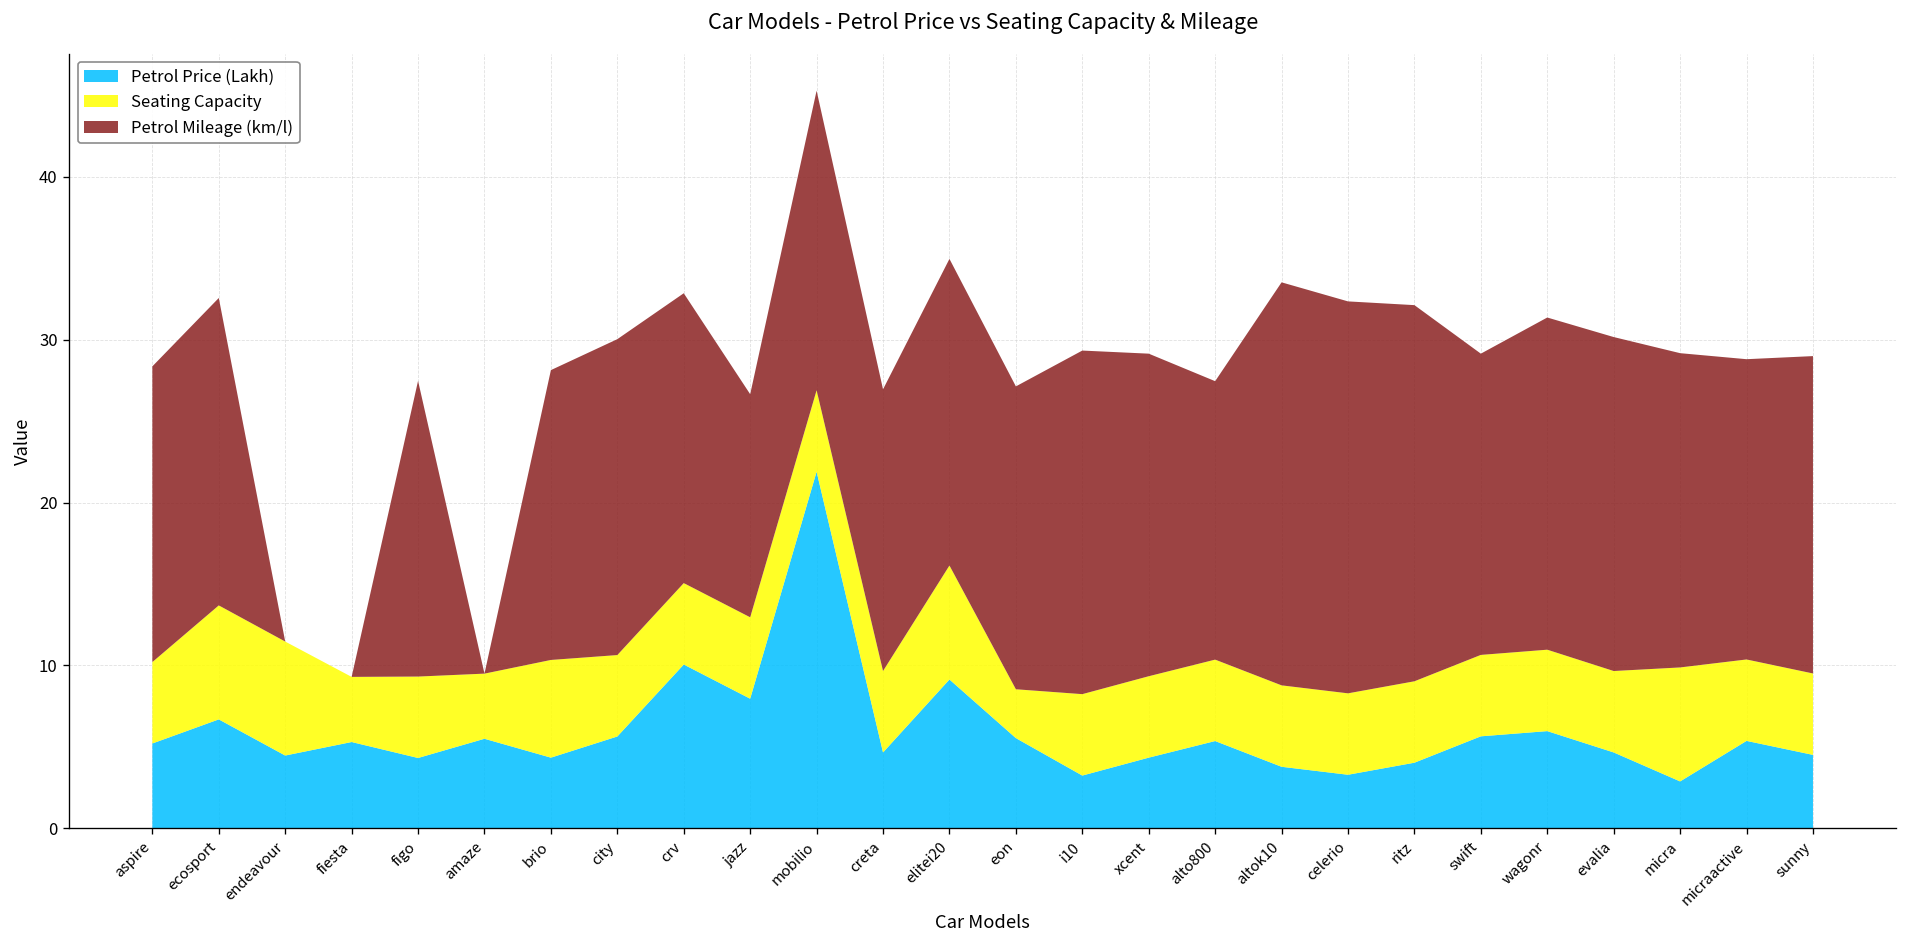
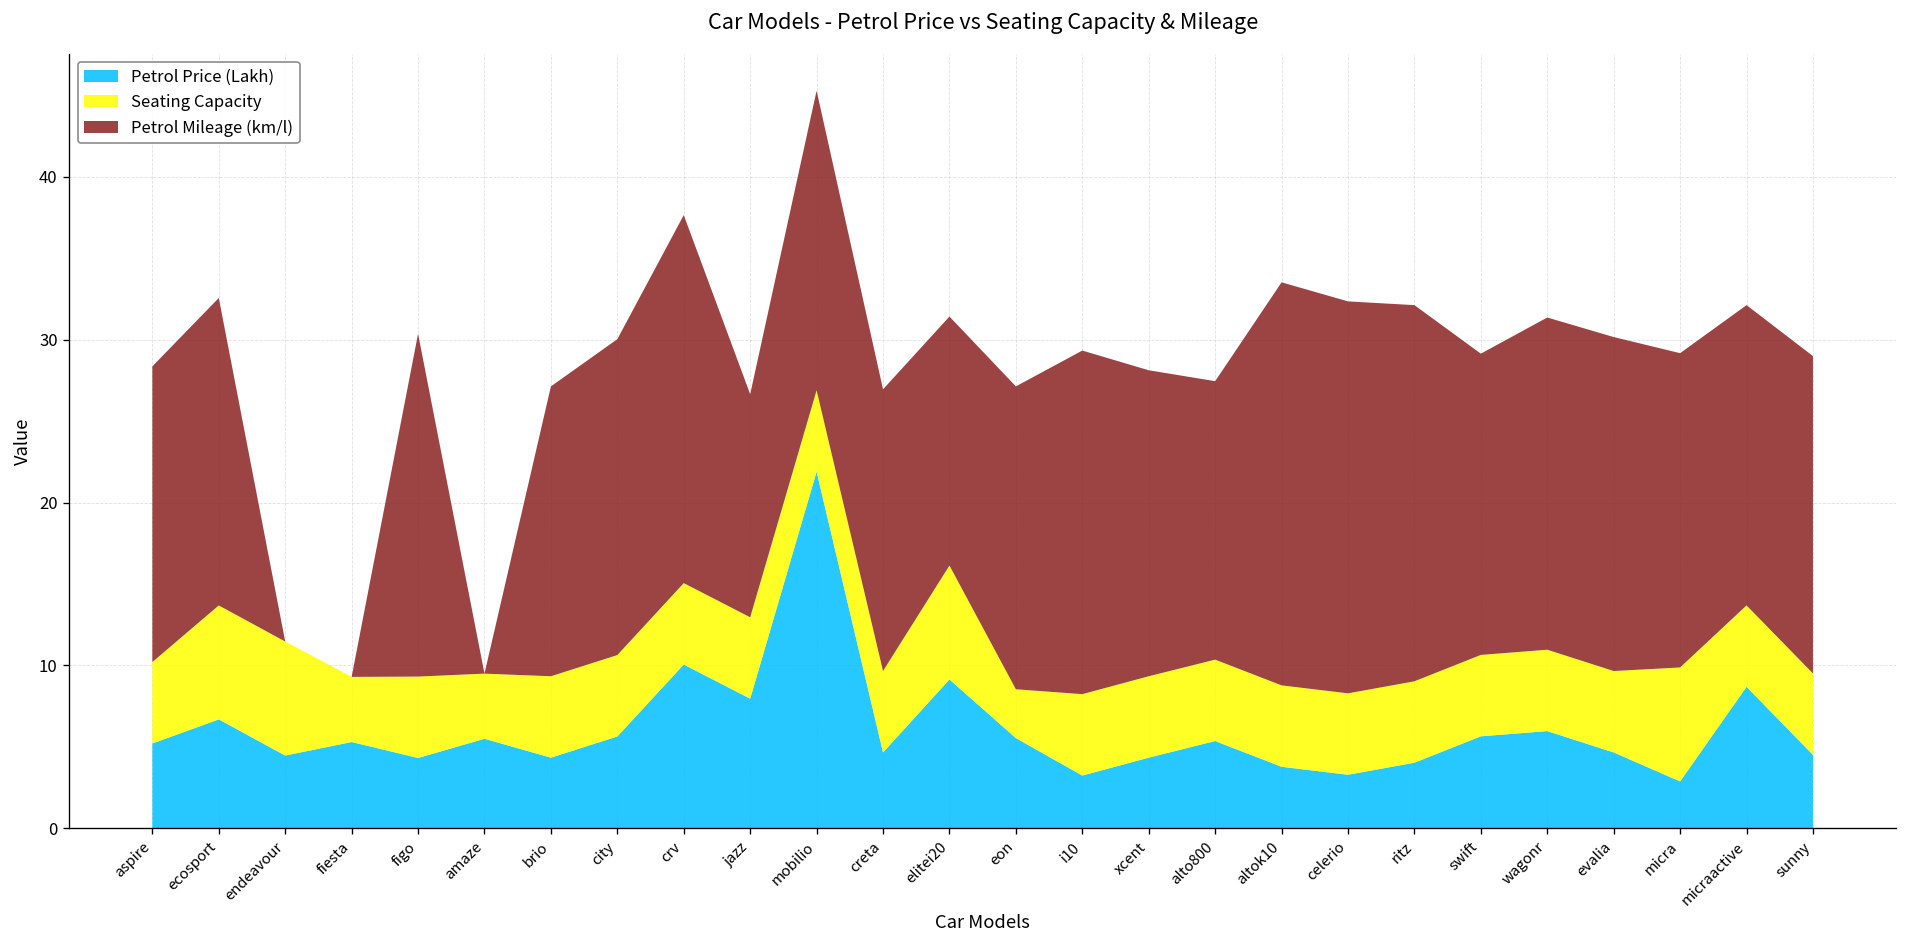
Petrol Mileage (km/l), figo: 18.2 -> 21.1
Seating Capacity, brio: 6 -> 5
Petrol Mileage (km/l), crv: 17.8 -> 22.6
Petrol Mileage (km/l), elitei20: 18.8 -> 15.3
Petrol Mileage (km/l), xcent: 19.8 -> 18.8
Petrol Price (Lakh), micraactive: 5.4 -> 8.7
